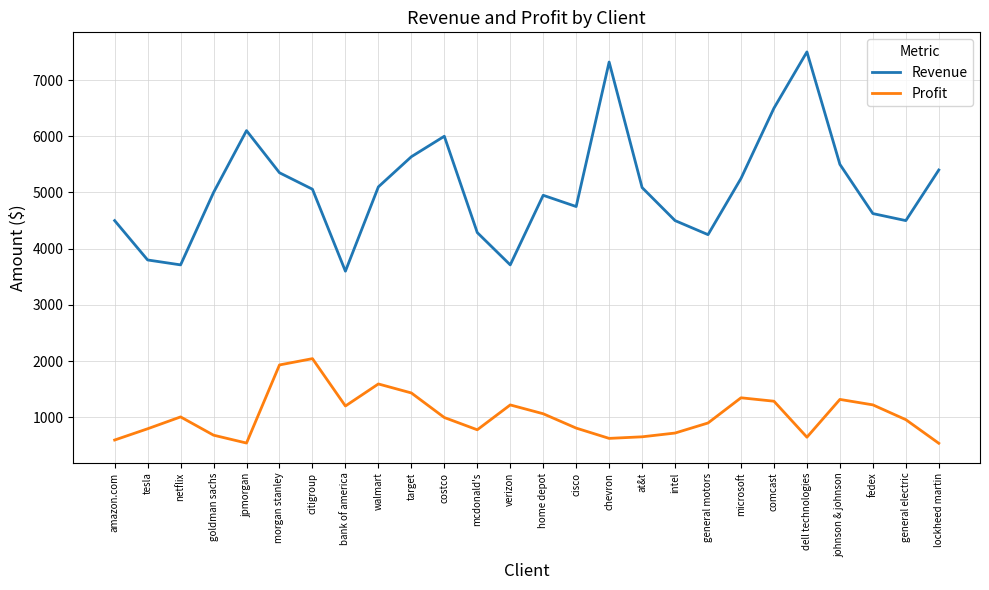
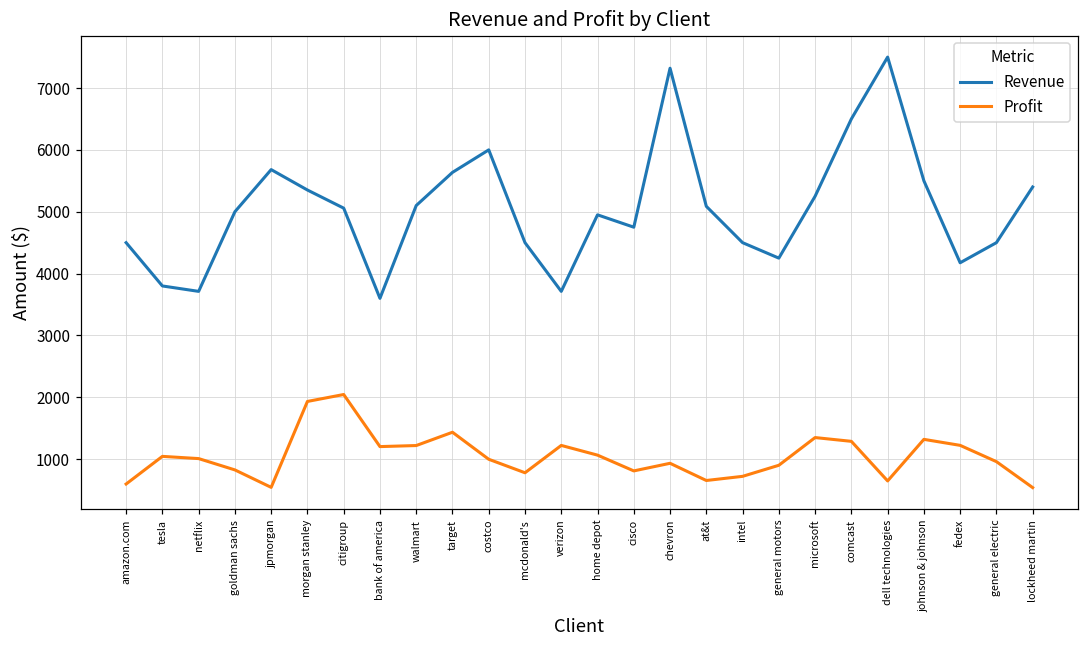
Profit, tesla: 800 -> 1000
Profit, goldman sachs: 700 -> 800
Revenue, jpmorgan: 6100 -> 5700
Profit, walmart: 1600 -> 1200
Revenue, mcdonald's: 4300 -> 4500
Profit, chevron: 600 -> 900
Revenue, fedex: 4600 -> 4200
